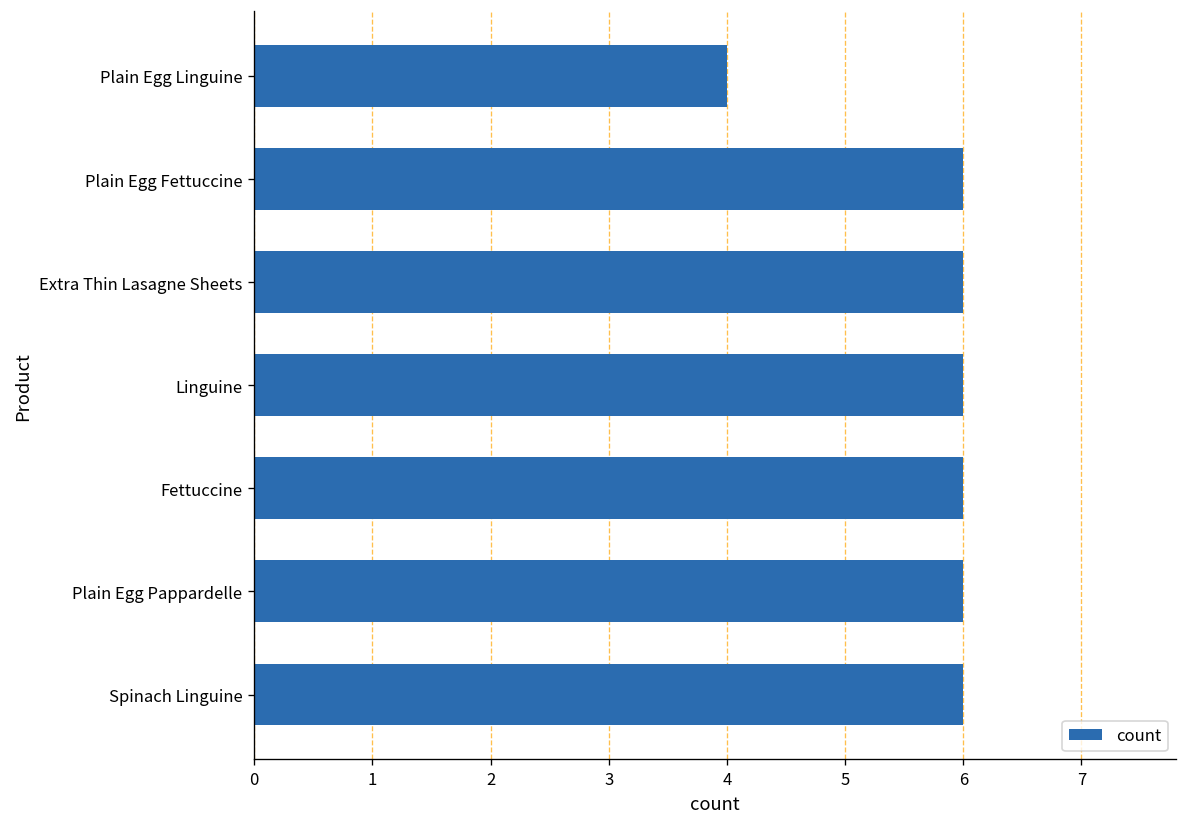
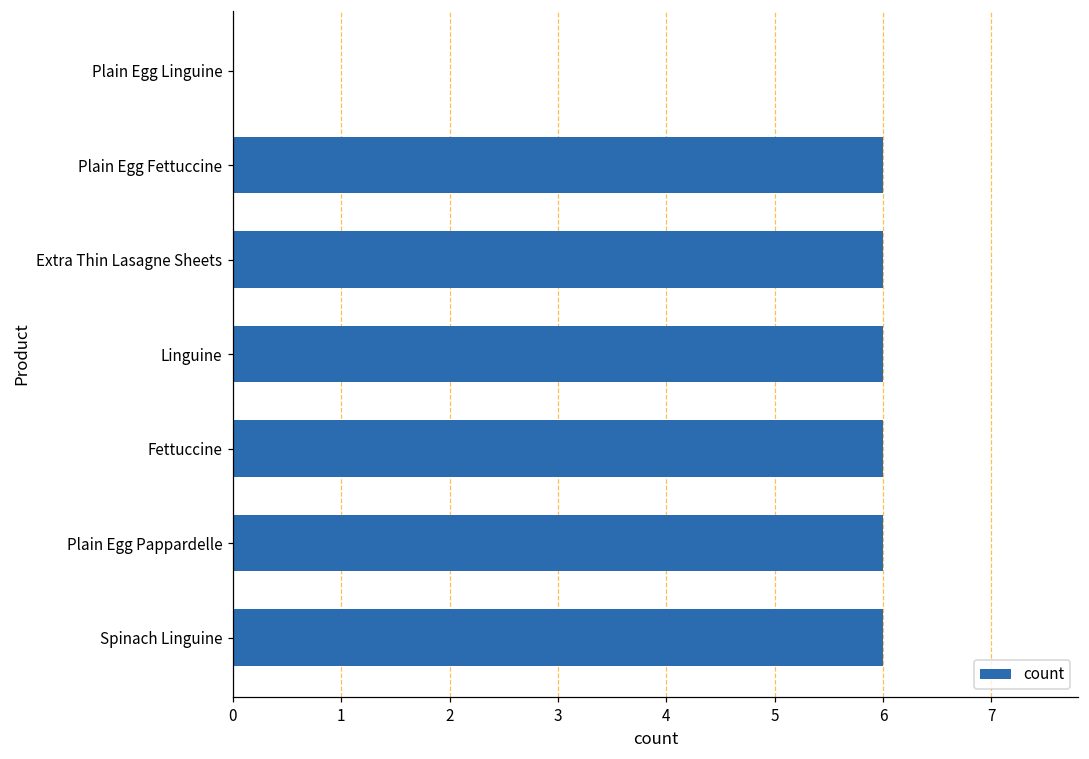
Plain Egg Linguine: 4 -> 0
